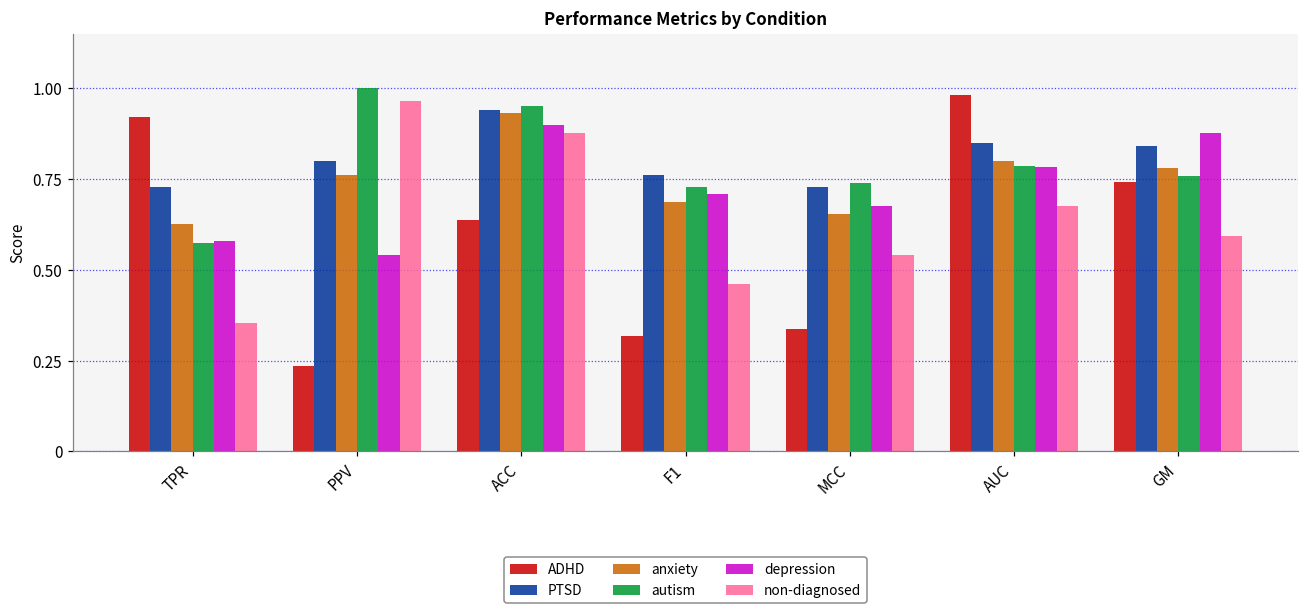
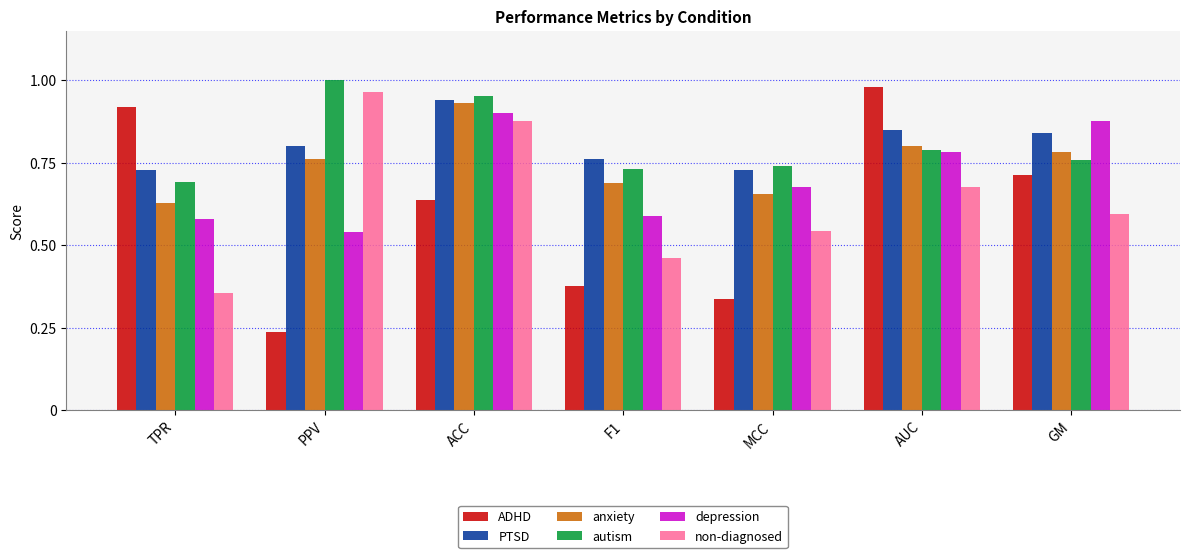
autism, TPR: 0.57 -> 0.69
ADHD, F1: 0.32 -> 0.38
depression, F1: 0.71 -> 0.59
ADHD, GM: 0.74 -> 0.71
